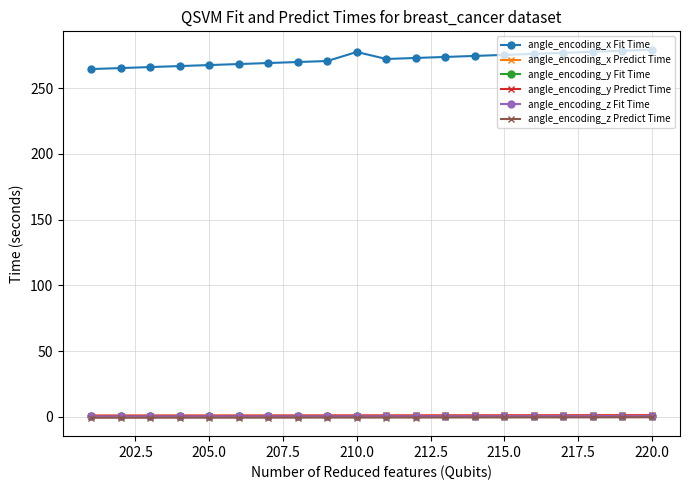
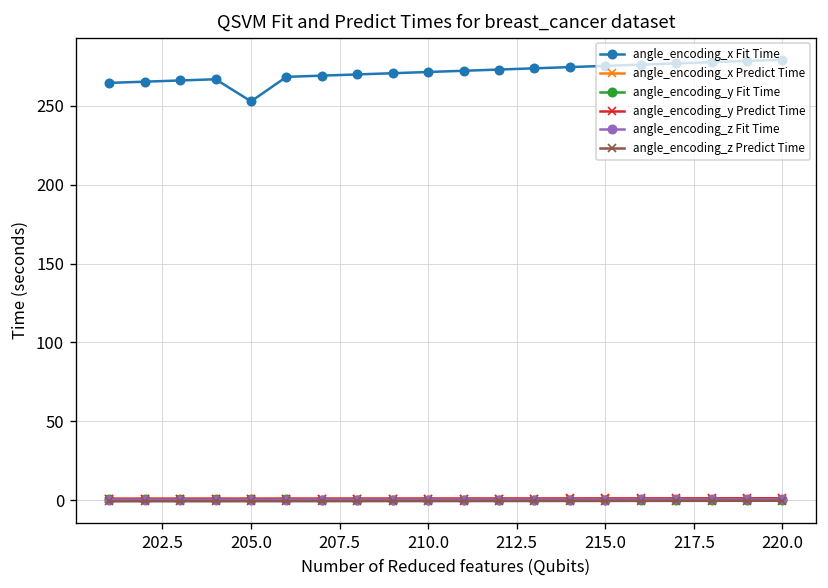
angle_encoding_x Fit Time, 205.0: 268 -> 253
angle_encoding_x Fit Time, 210.0: 278 -> 271
